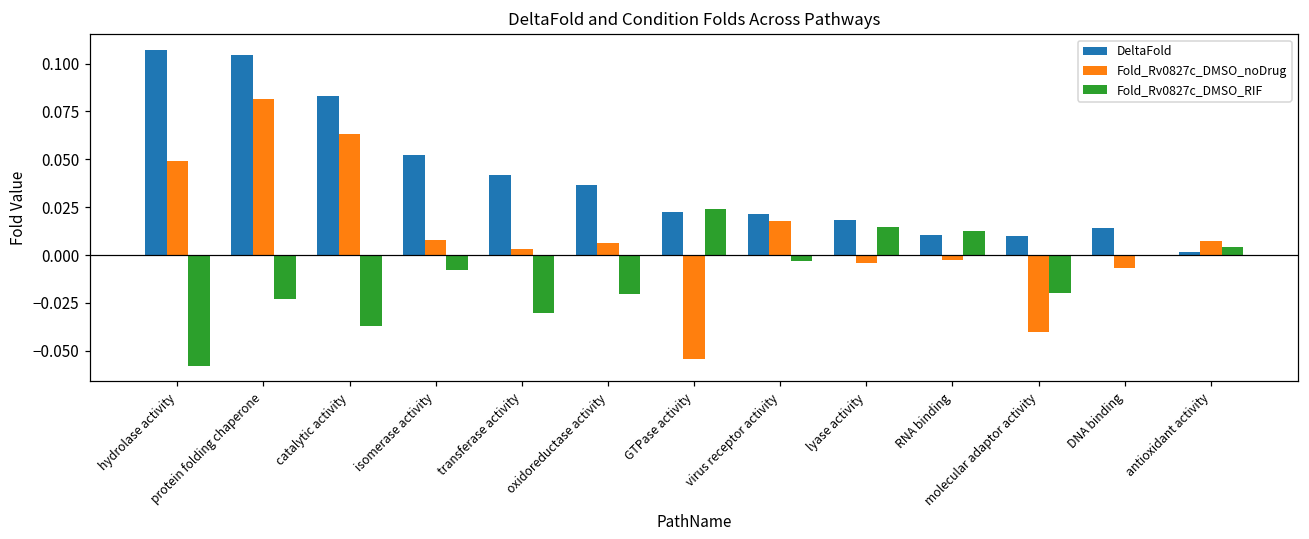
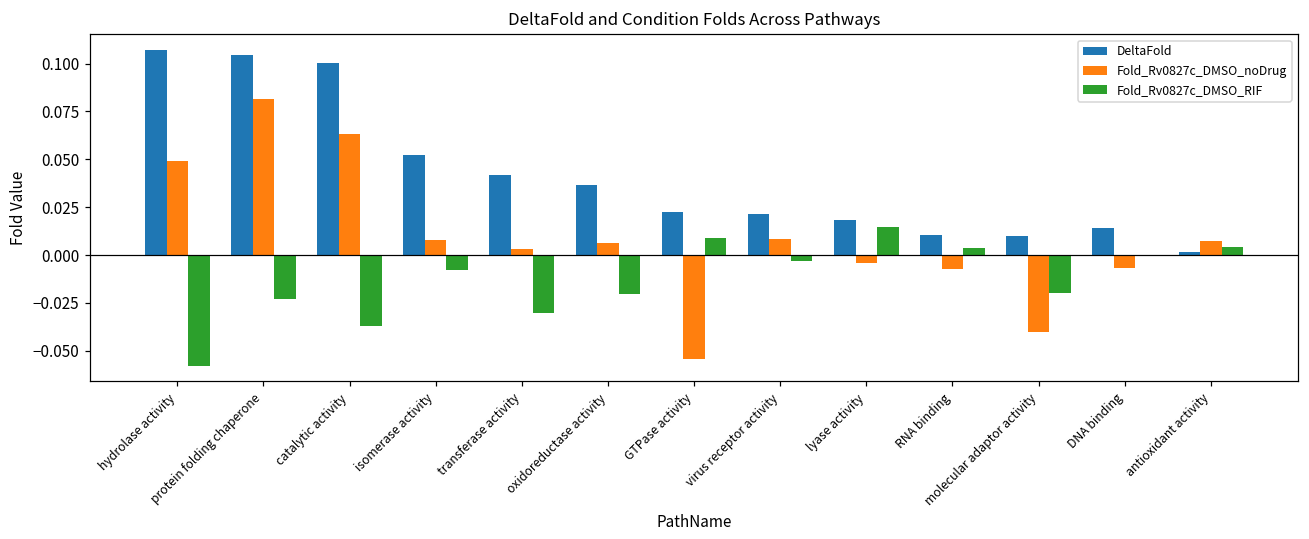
DeltaFold, catalytic activity: 0.083 -> 0.100
Fold_Rv0827c_DMSO_RIF, GTPase activity: 0.024 -> 0.009
Fold_Rv0827c_DMSO_noDrug, virus receptor activity: 0.018 -> 0.008
Fold_Rv0827c_DMSO_noDrug, RNA binding: -0.002 -> -0.007
Fold_Rv0827c_DMSO_RIF, RNA binding: 0.013 -> 0.003
